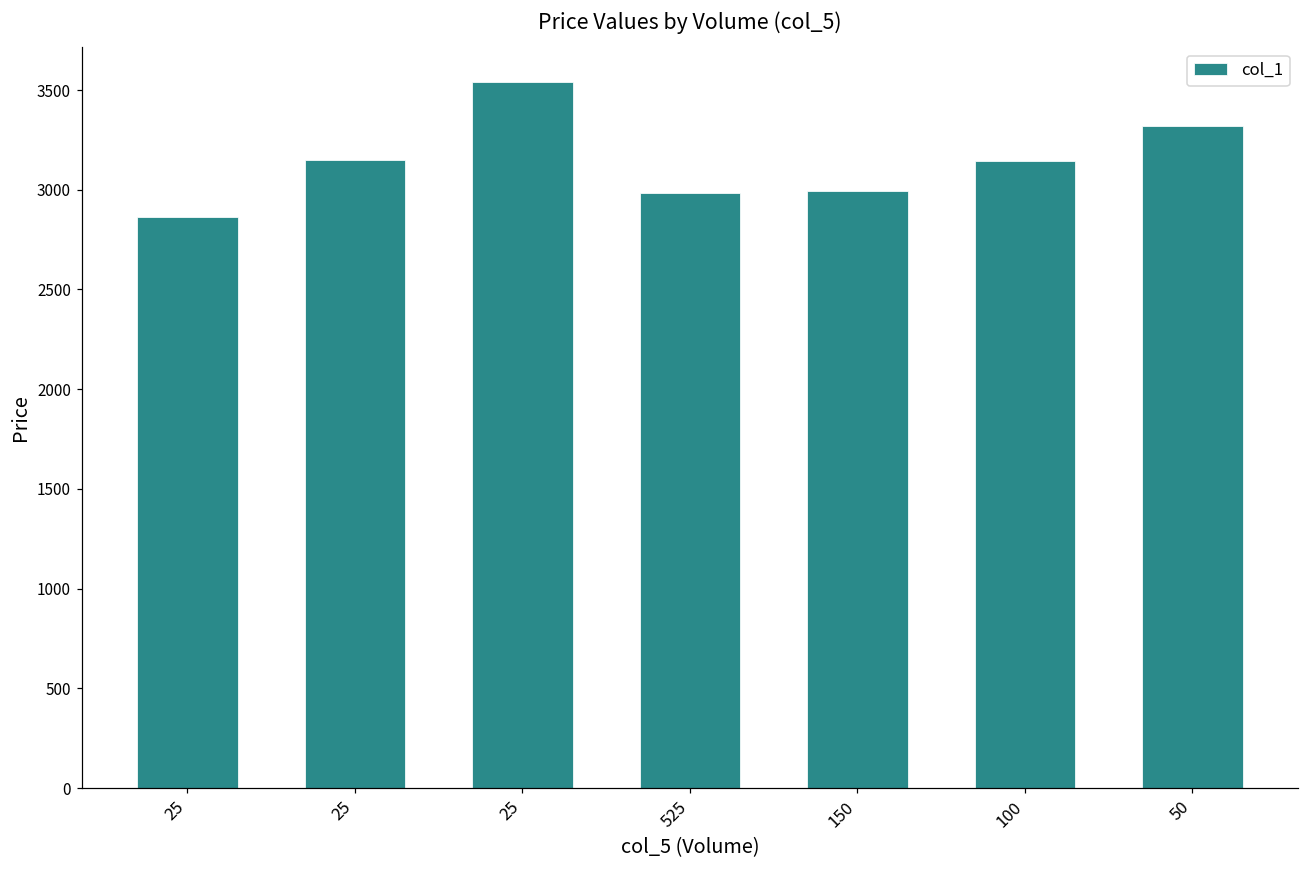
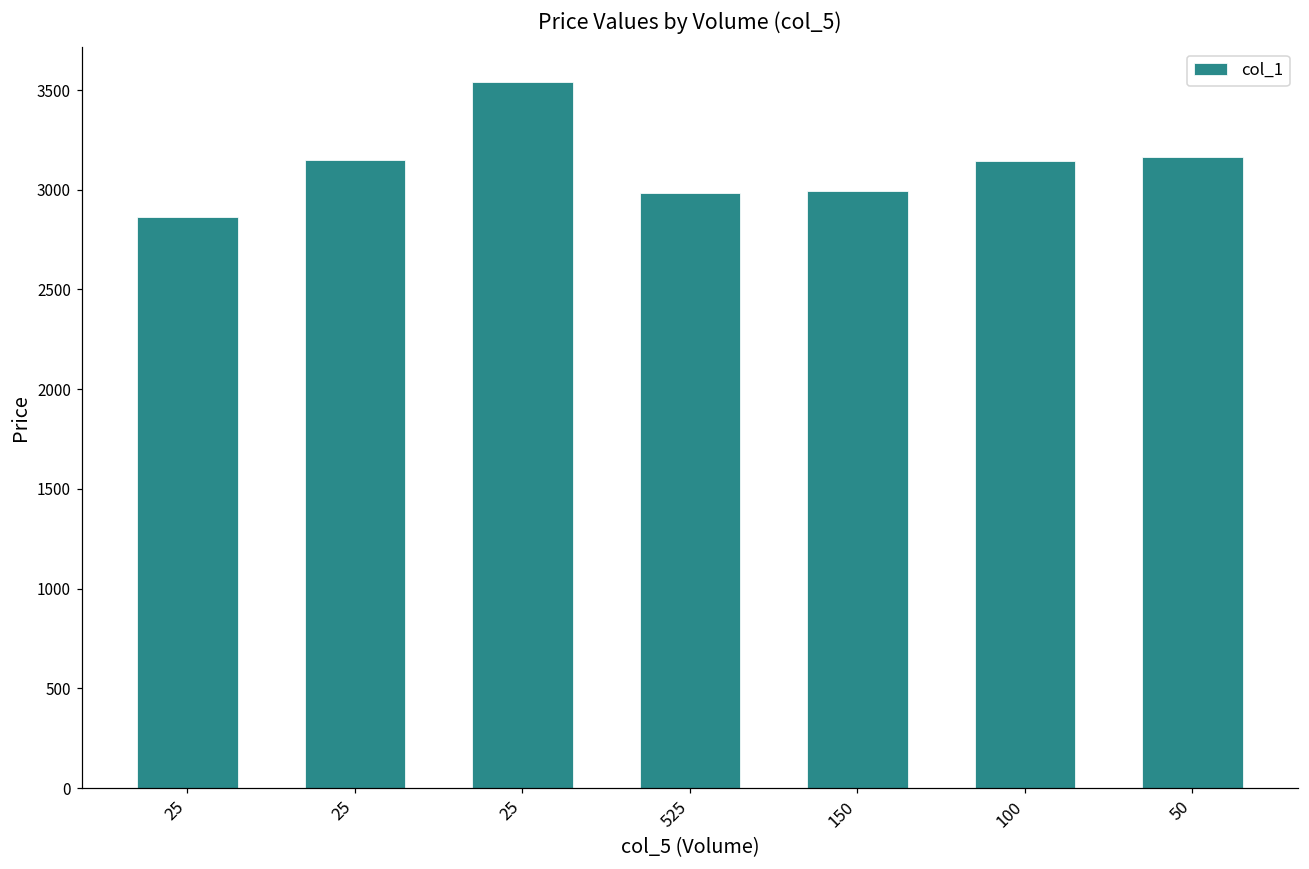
50: 3320 -> 3160
